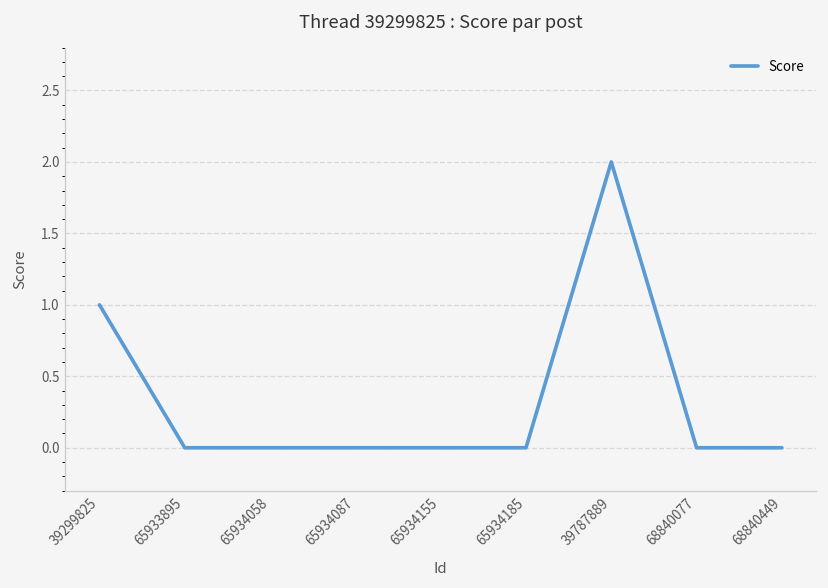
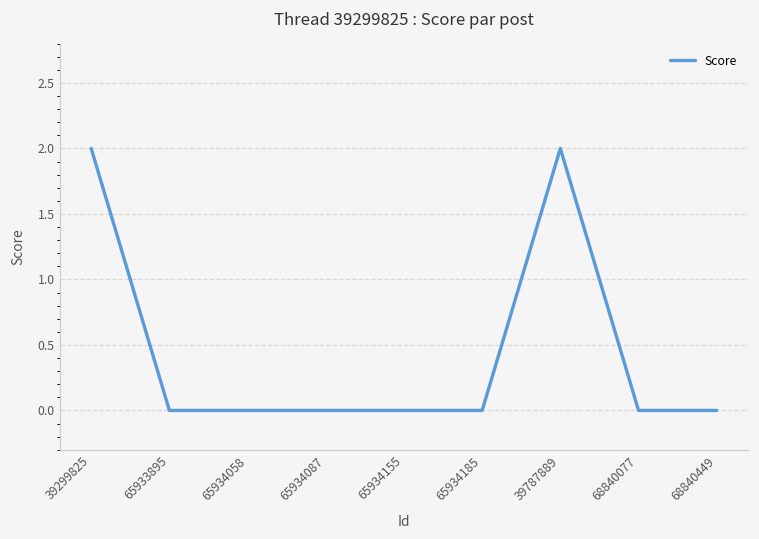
39299825: 1 -> 2
